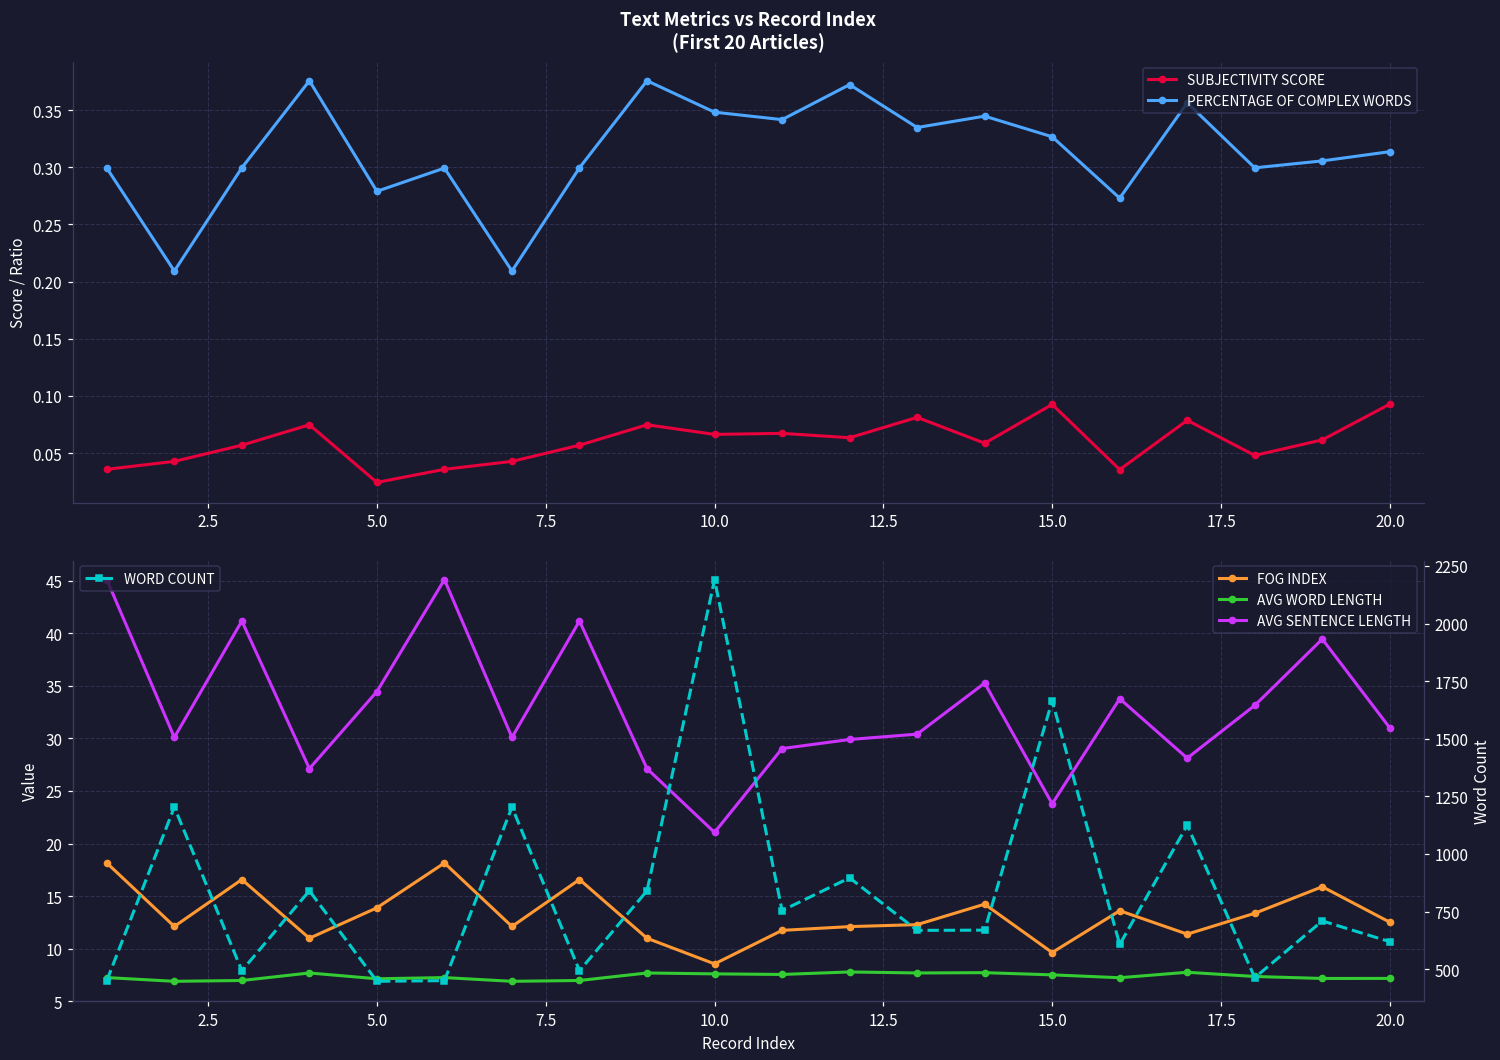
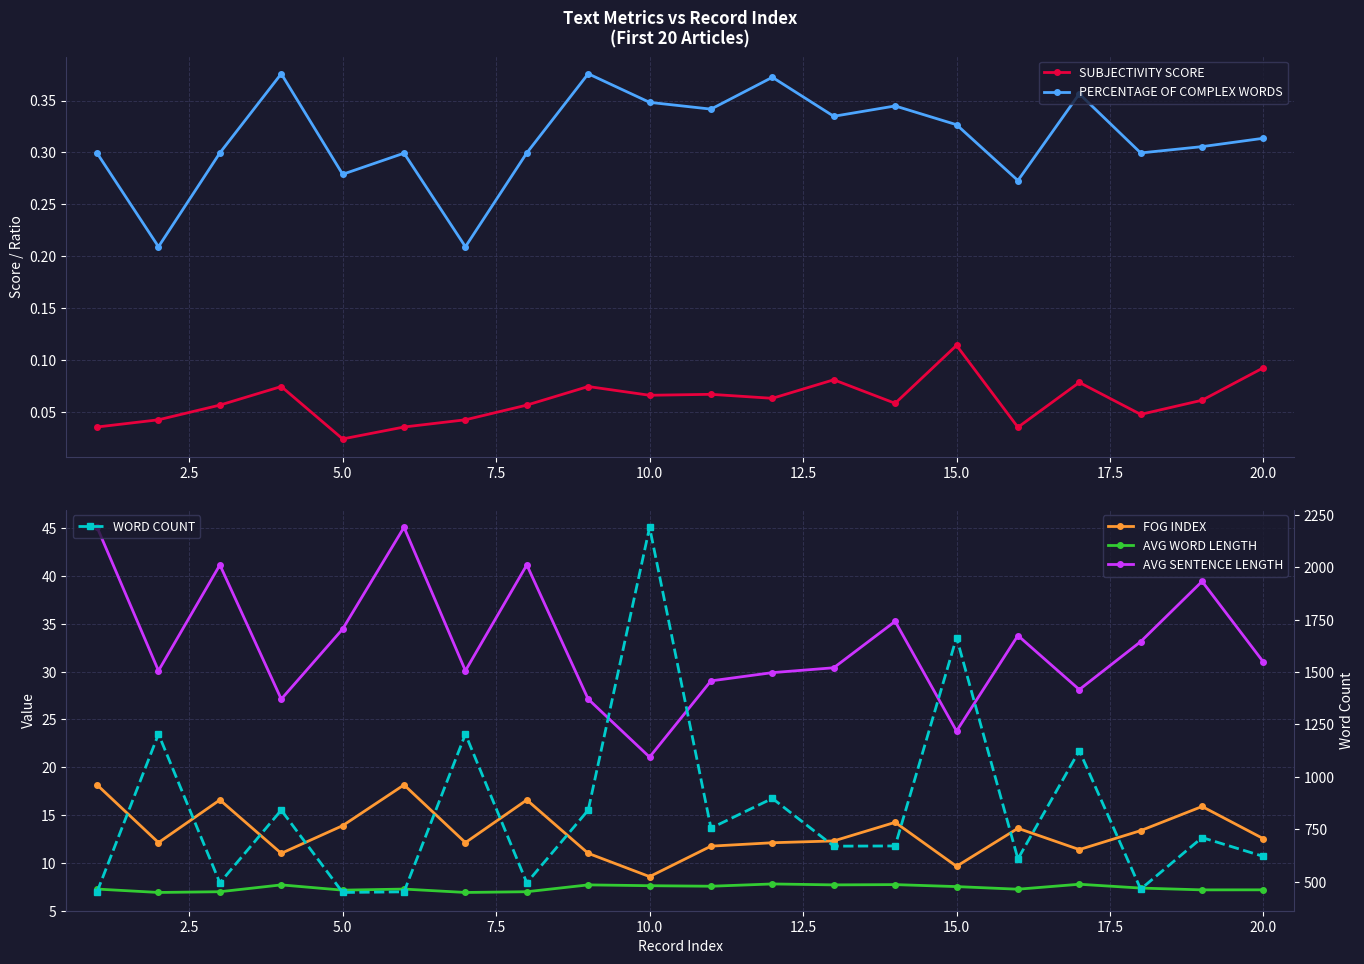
Text Metrics vs Record Index (First 20 Articles), SUBJECTIVITY SCORE, 15.0: 0.093 -> 0.114
